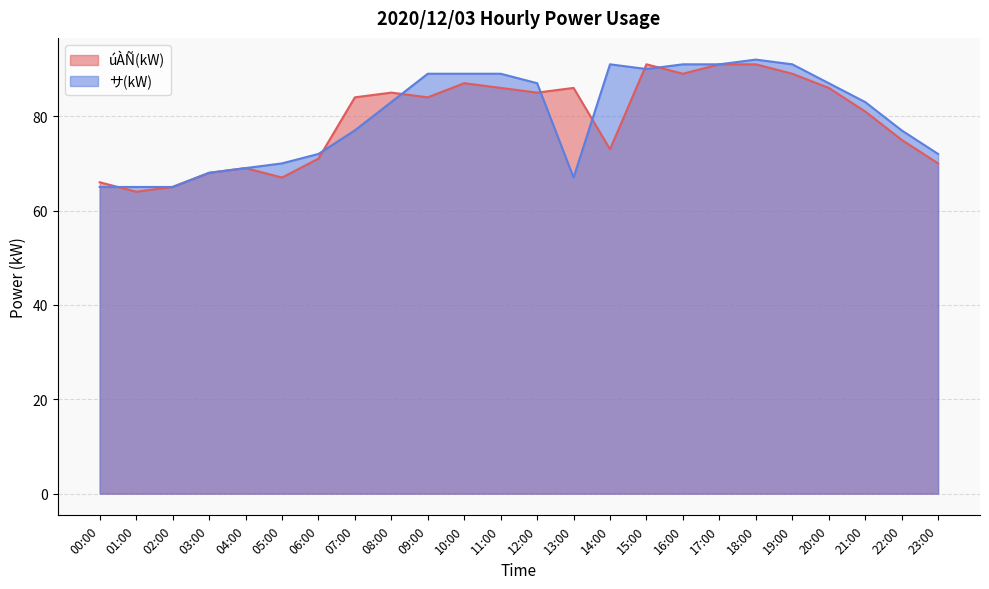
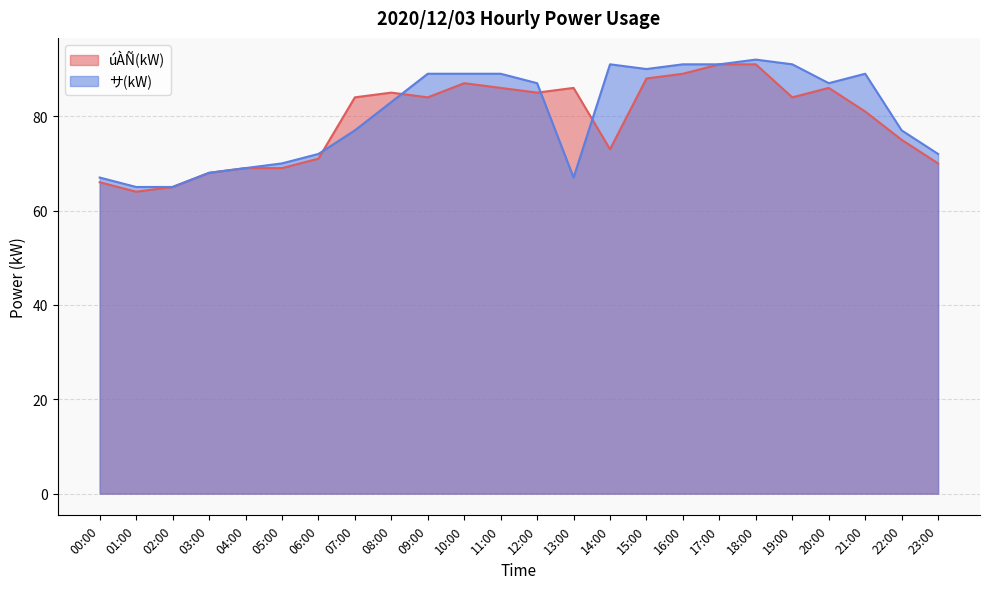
サ(kW), 00:00: 65 -> 67
úÀÑ(kW), 05:00: 67 -> 69
úÀÑ(kW), 15:00: 91 -> 88
úÀÑ(kW), 19:00: 89 -> 84
サ(kW), 21:00: 83 -> 89
